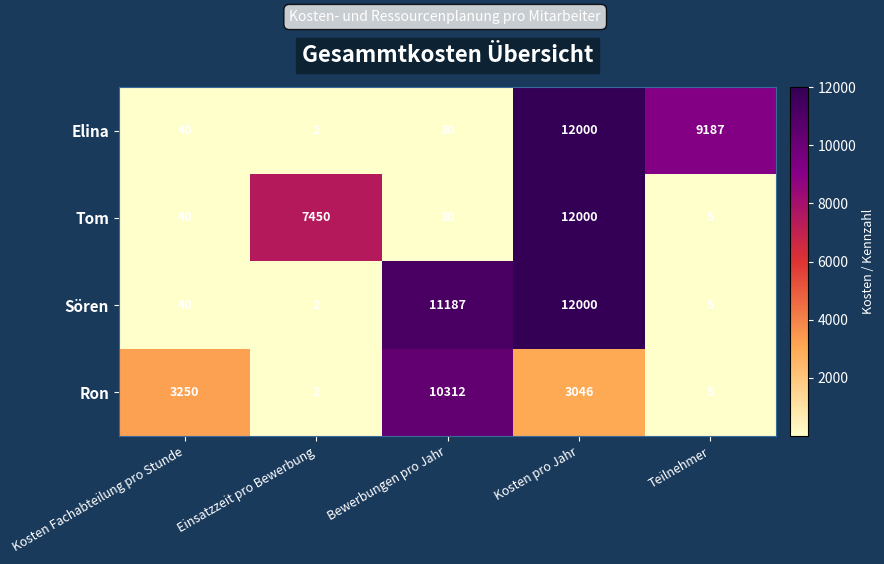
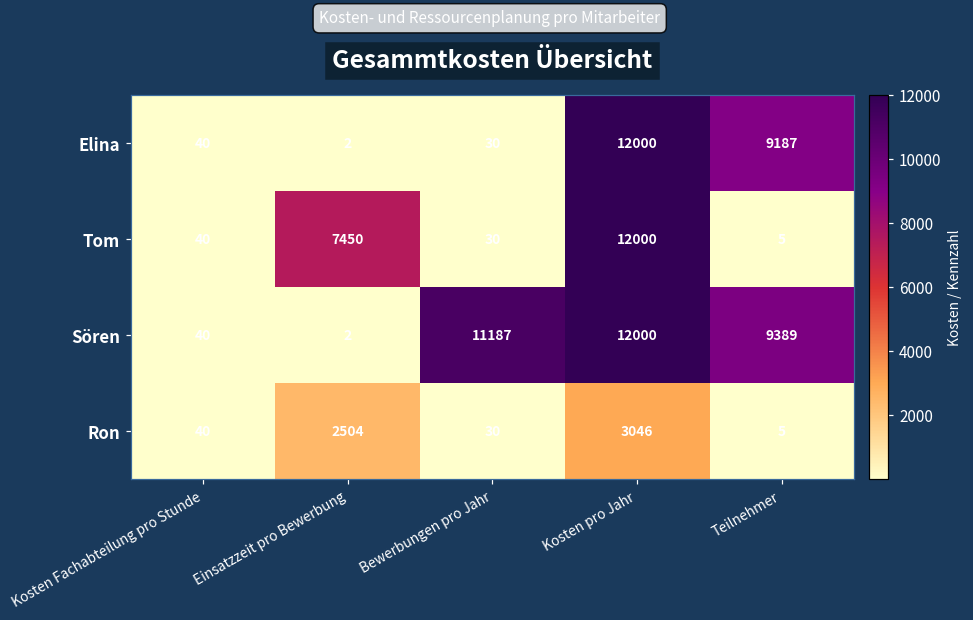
Sören, Teilnehmer: 5 -> 9389
Ron, Kosten Fachabteilung pro Stunde: 3250 -> 40
Ron, Einsatzzeit pro Bewerbung: 2 -> 2504
Ron, Bewerbungen pro Jahr: 10312 -> 30
